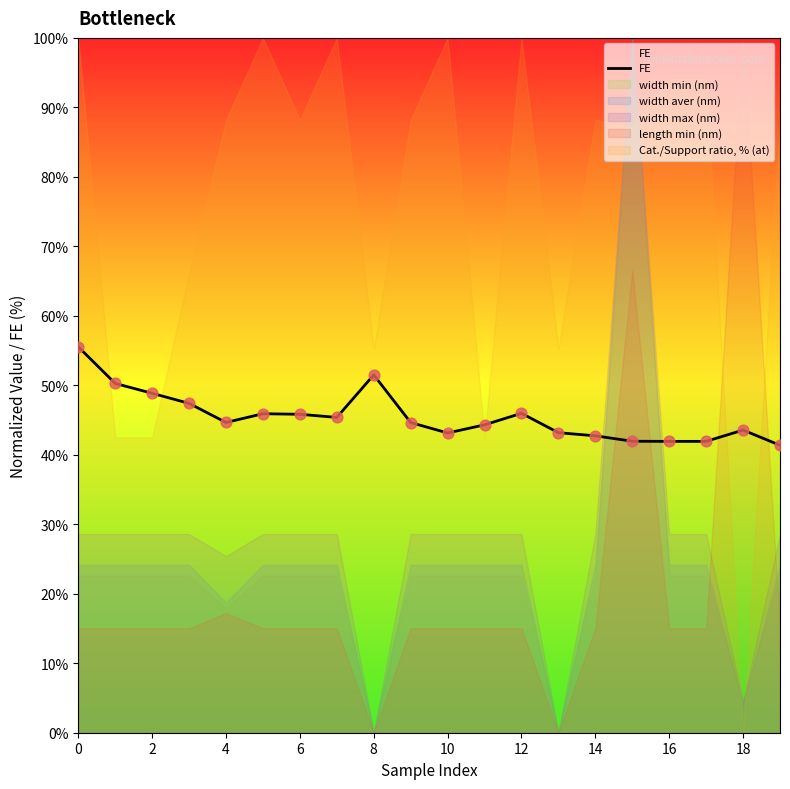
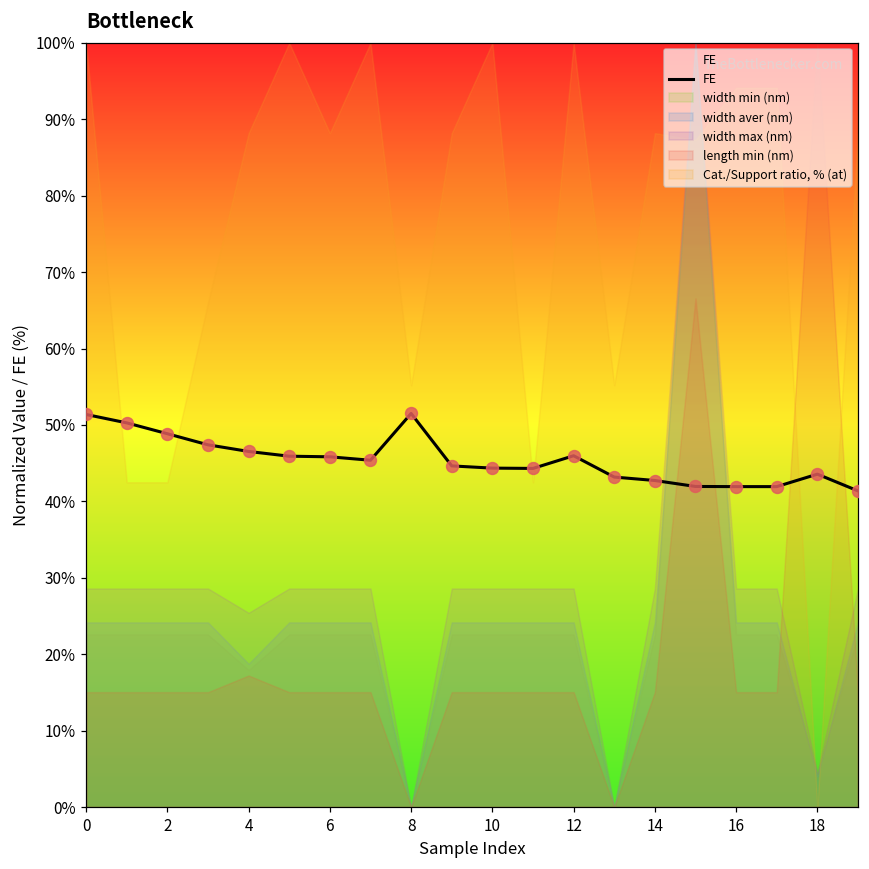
FE, 0: 56% -> 51%
FE, 4: 45% -> 47%
FE, 10: 43% -> 44%
